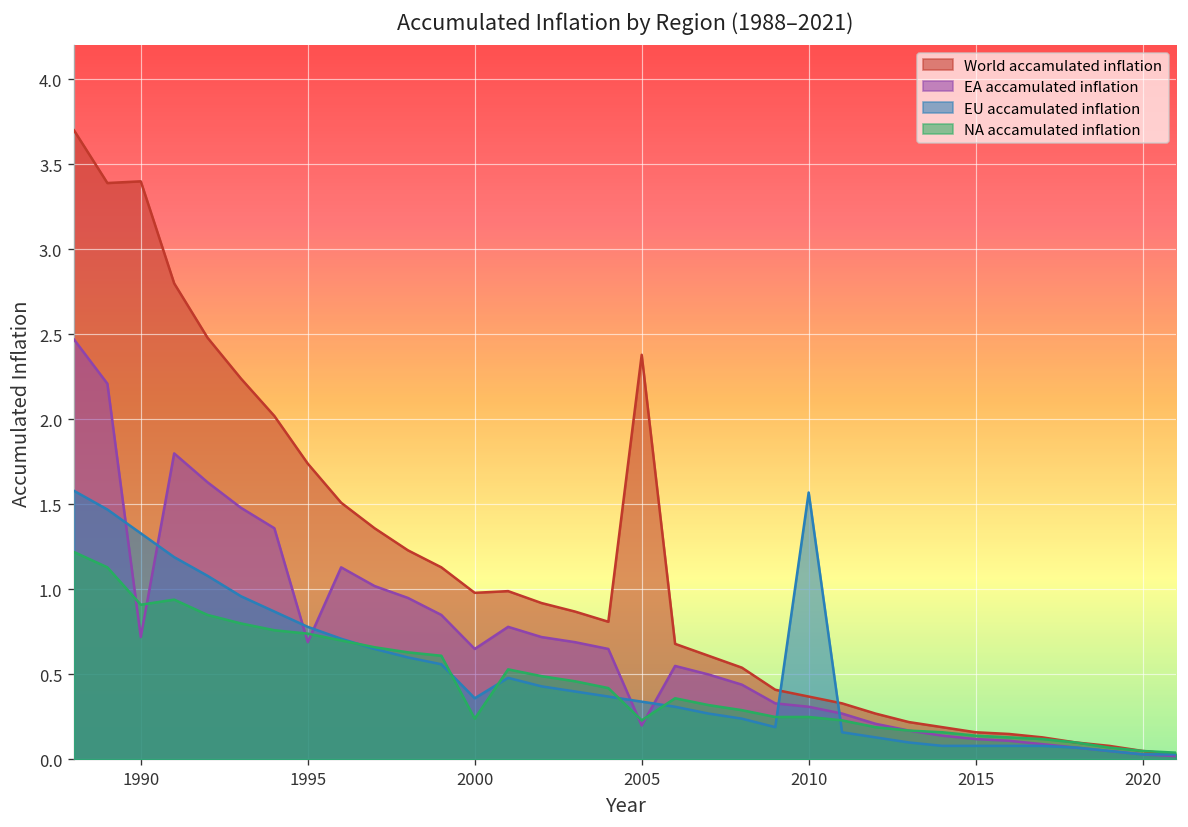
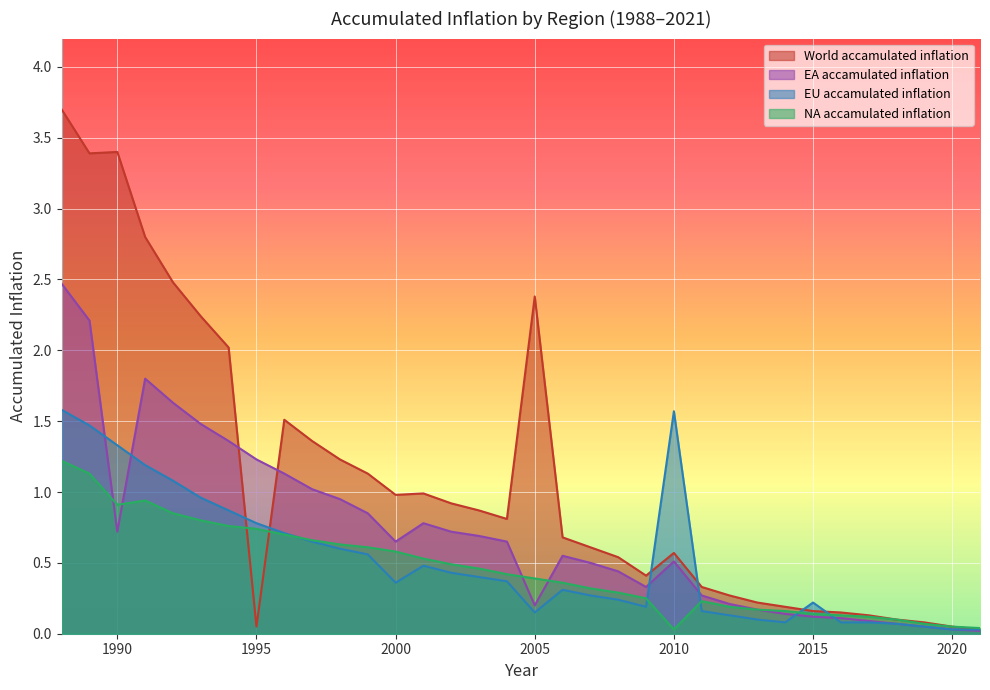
World accamulated inflation, 1995: 1.74 -> 0.05
EA accamulated inflation, 1995: 0.69 -> 1.23
NA accamulated inflation, 2000: 0.24 -> 0.58
EU accamulated inflation, 2005: 0.34 -> 0.15
NA accamulated inflation, 2005: 0.23 -> 0.39
World accamulated inflation, 2010: 0.37 -> 0.57
EA accamulated inflation, 2010: 0.31 -> 0.51
NA accamulated inflation, 2010: 0.25 -> 0.03
EU accamulated inflation, 2015: 0.08 -> 0.22
